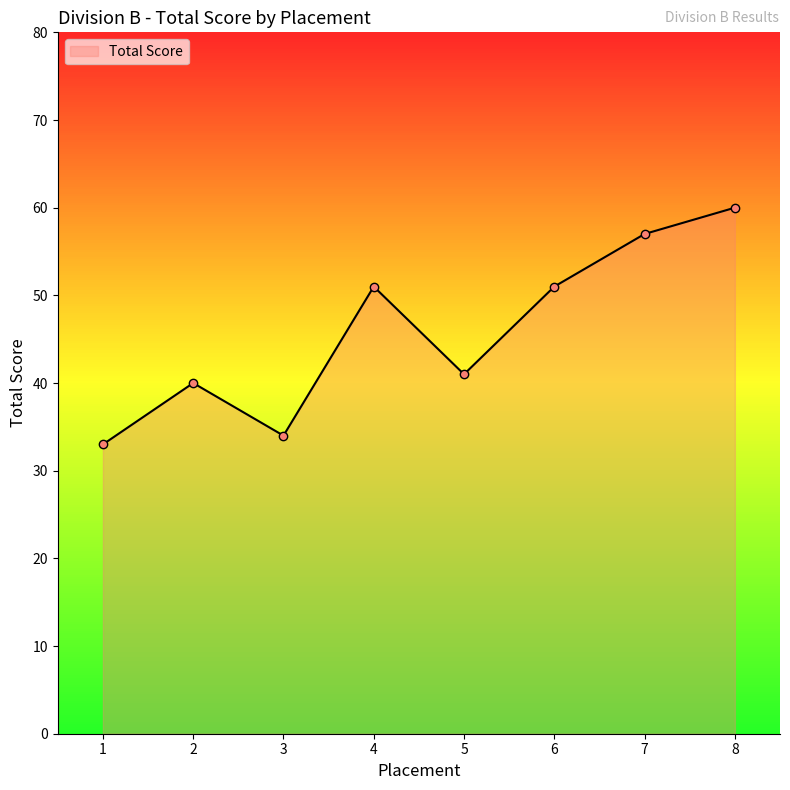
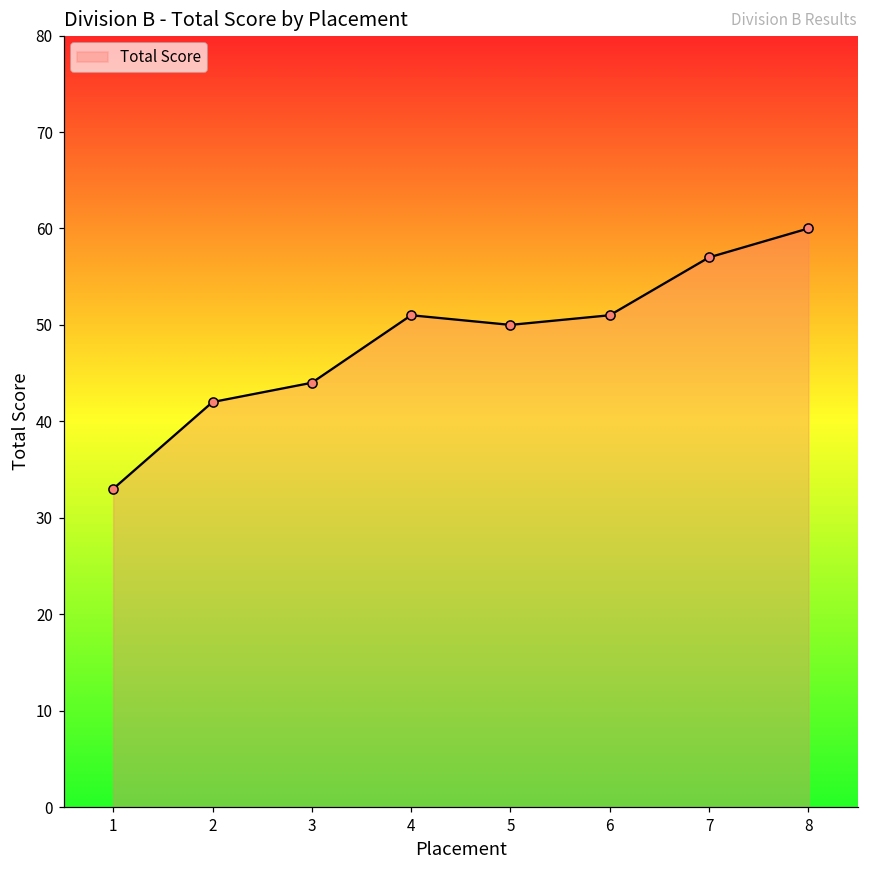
2: 40 -> 42
3: 34 -> 44
5: 41 -> 50
